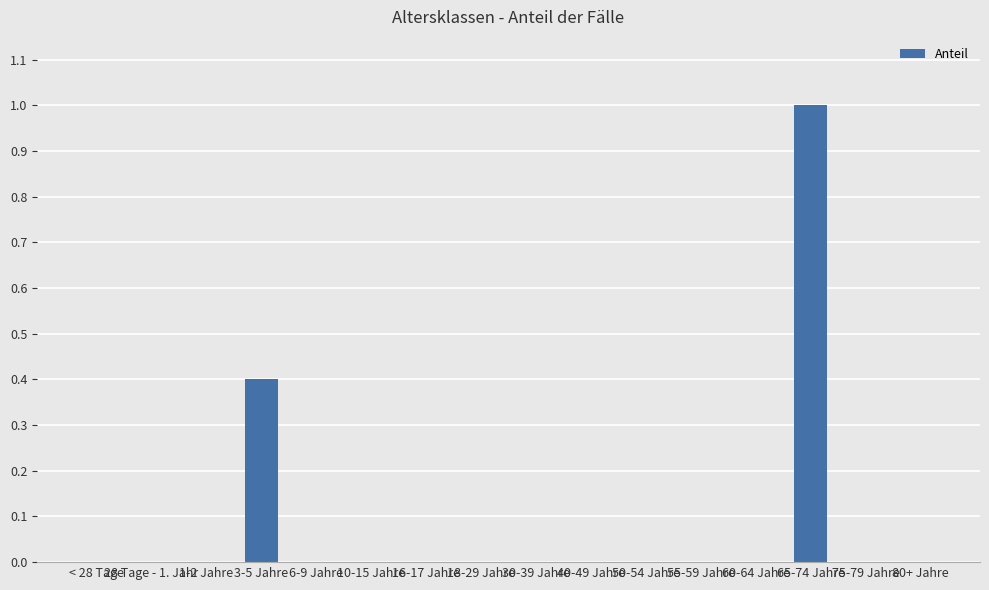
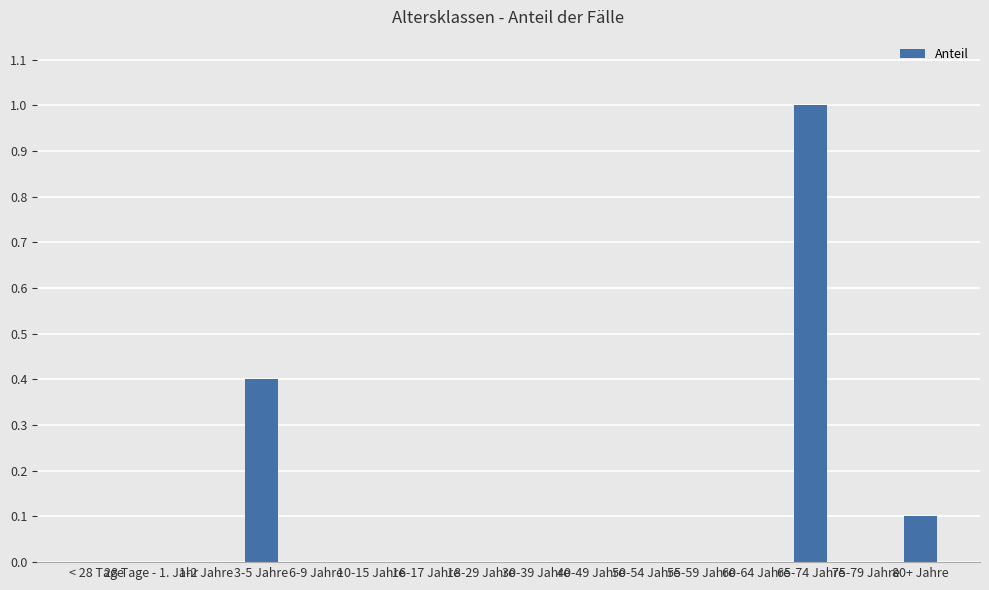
80+ Jahre: 0.0 -> 0.1
